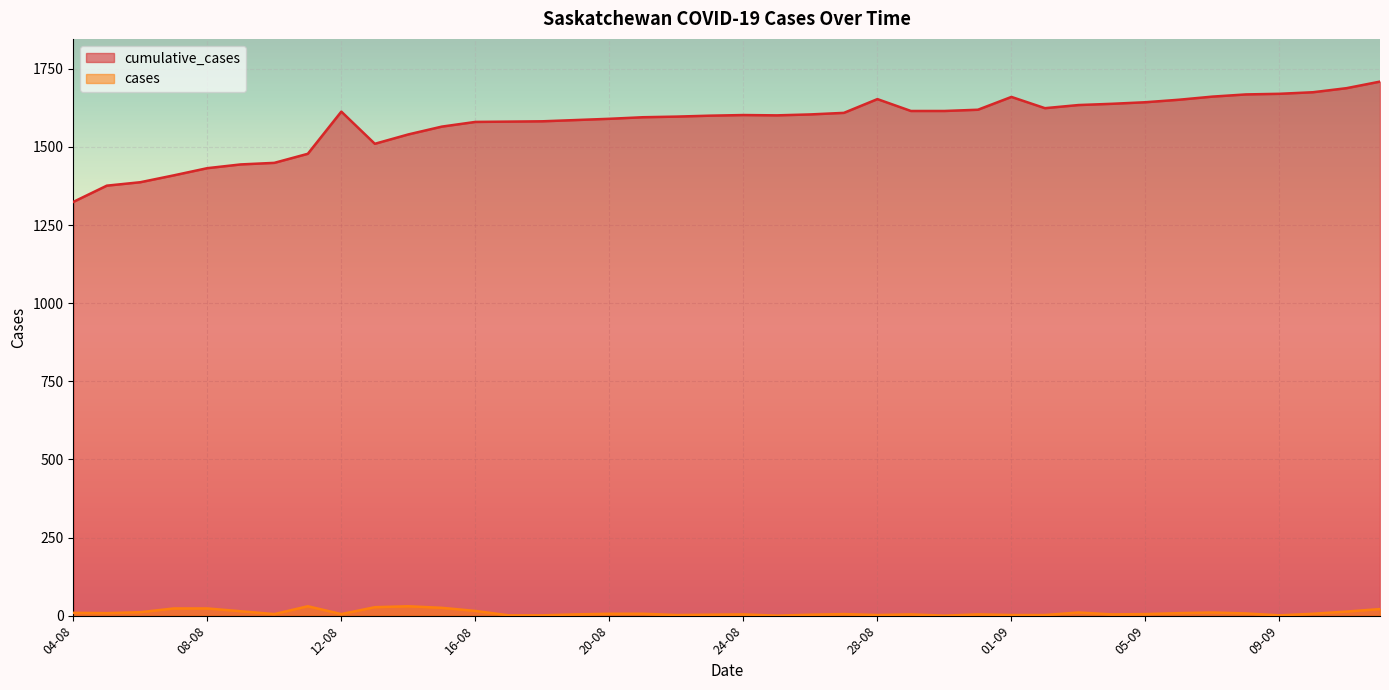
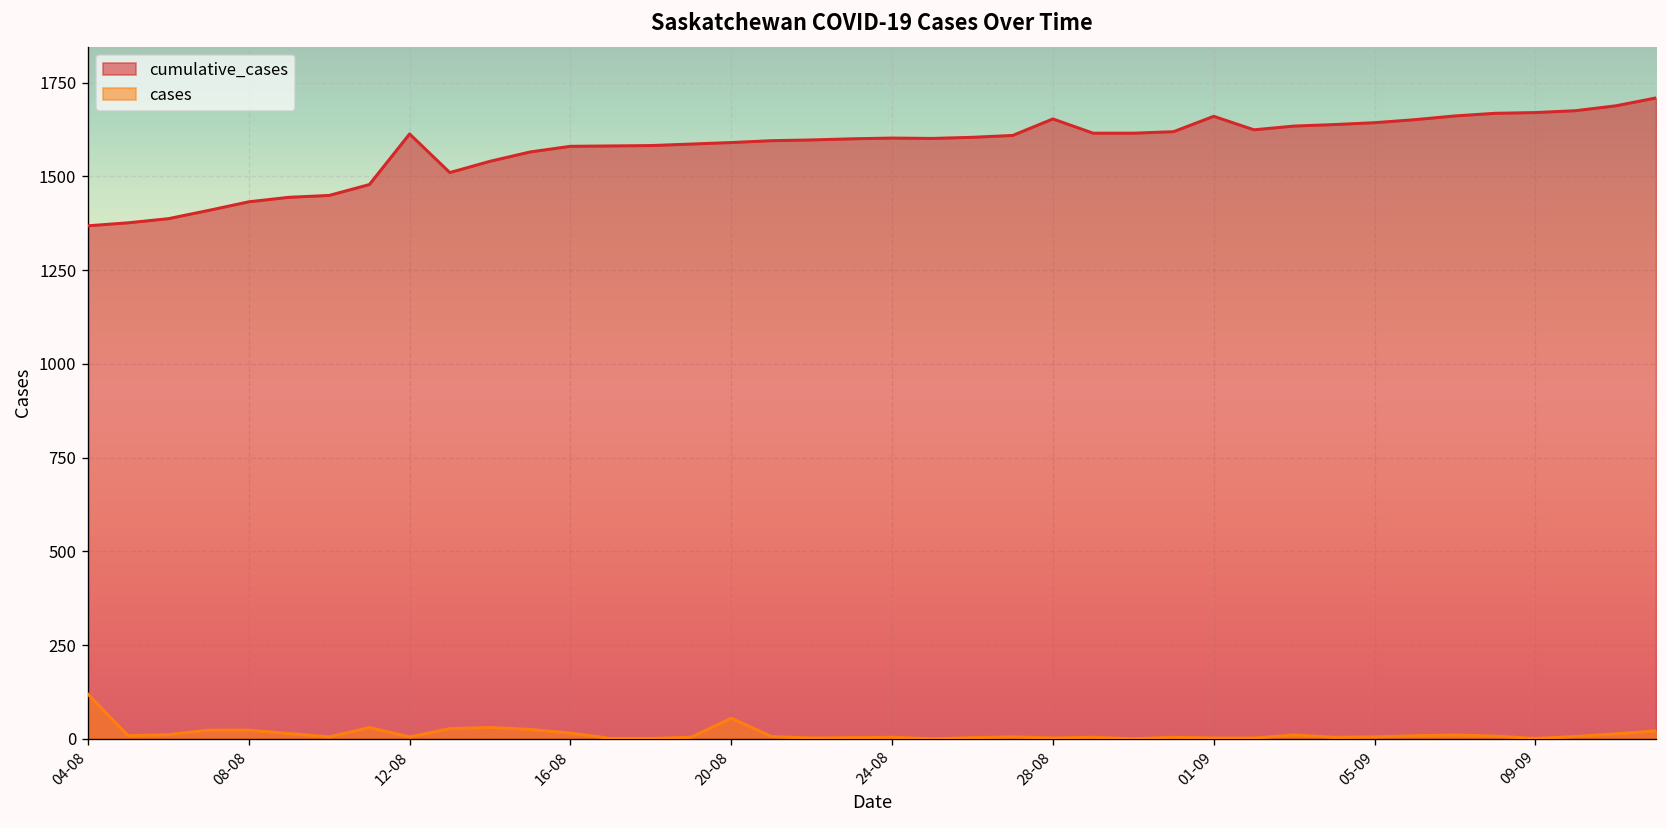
cumulative_cases, 04-08: 1320 -> 1370
cases, 04-08: 10 -> 120
cases, 20-08: 10 -> 60
